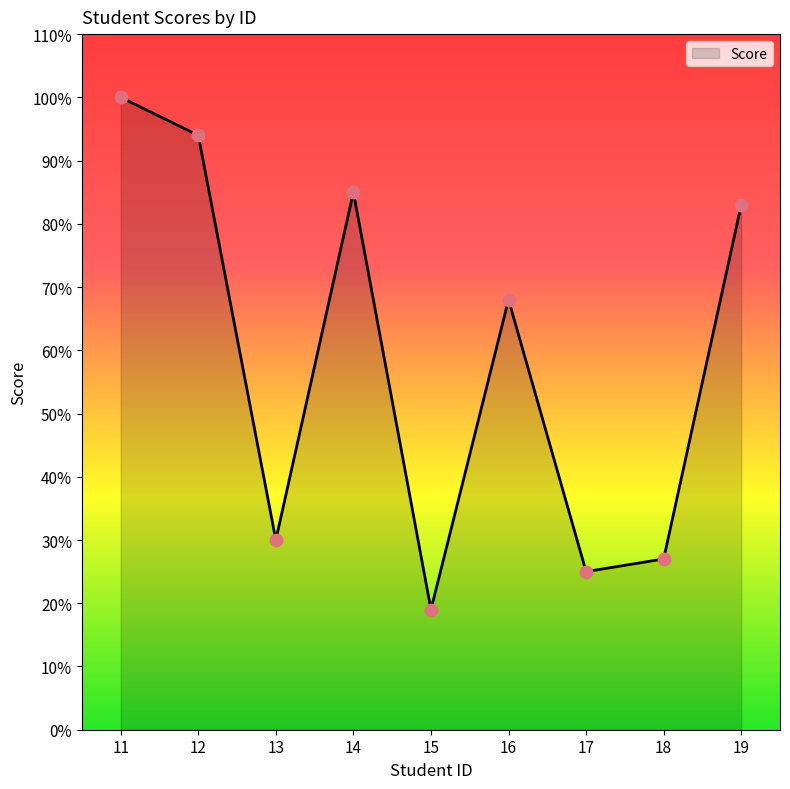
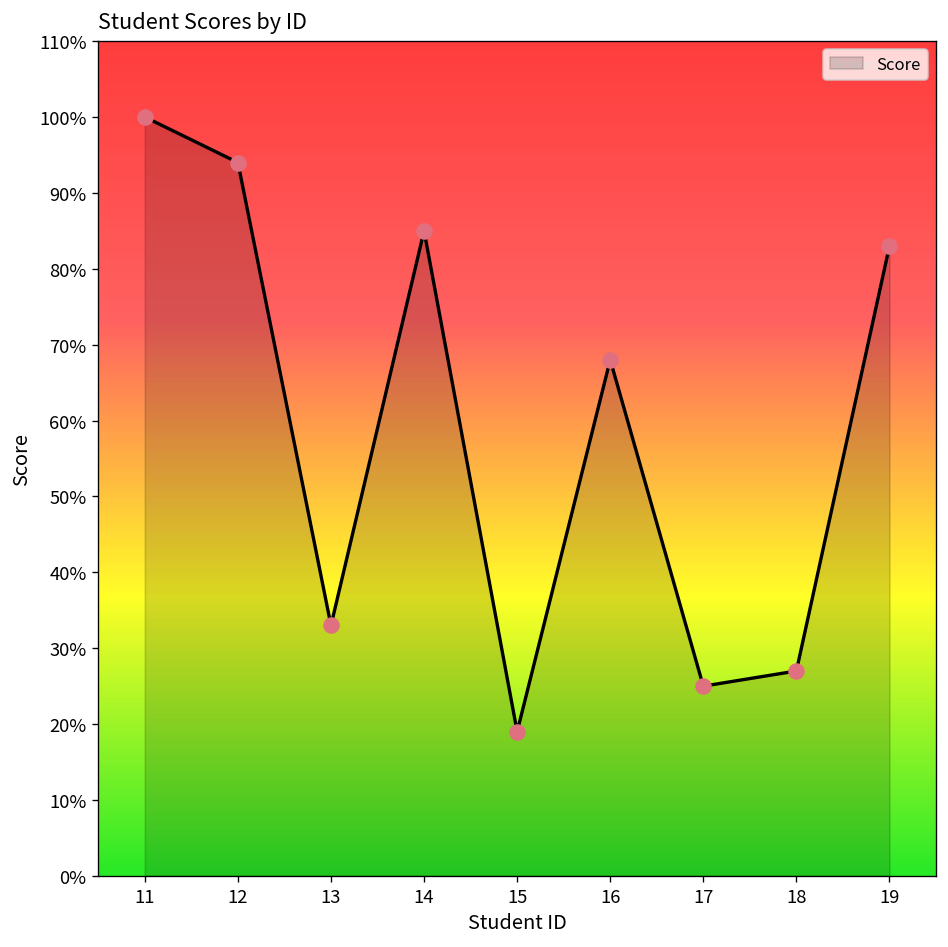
13: 30% -> 33%
